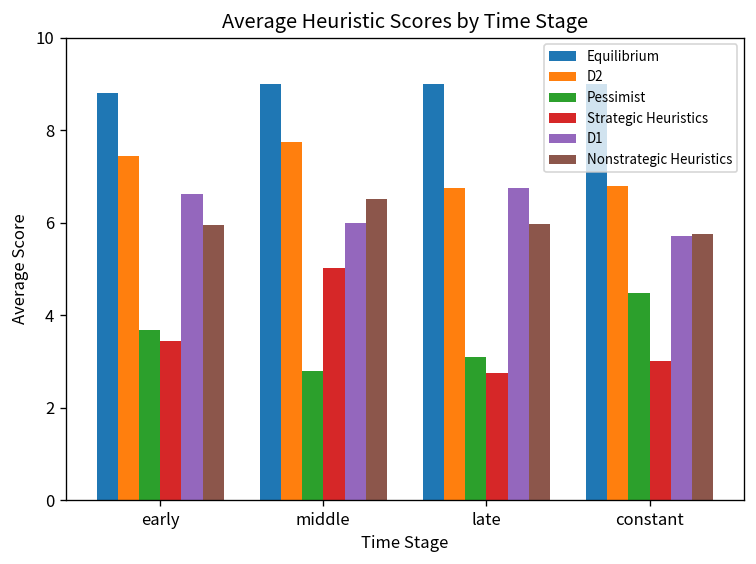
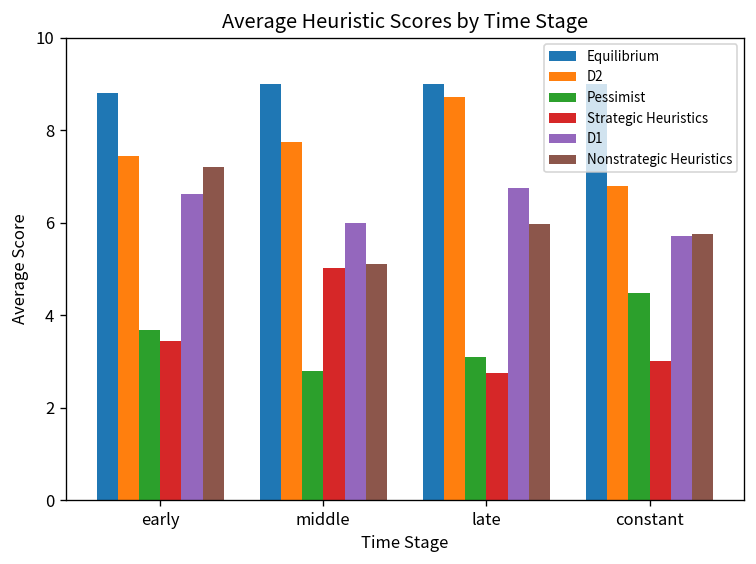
Nonstrategic Heuristics, early: 5.9 -> 7.2
Nonstrategic Heuristics, middle: 6.5 -> 5.1
D2, late: 6.8 -> 8.7
